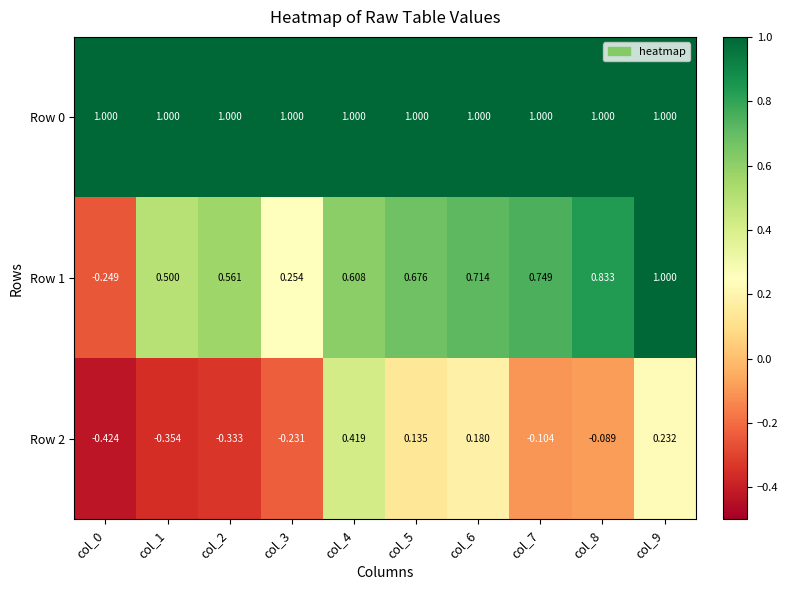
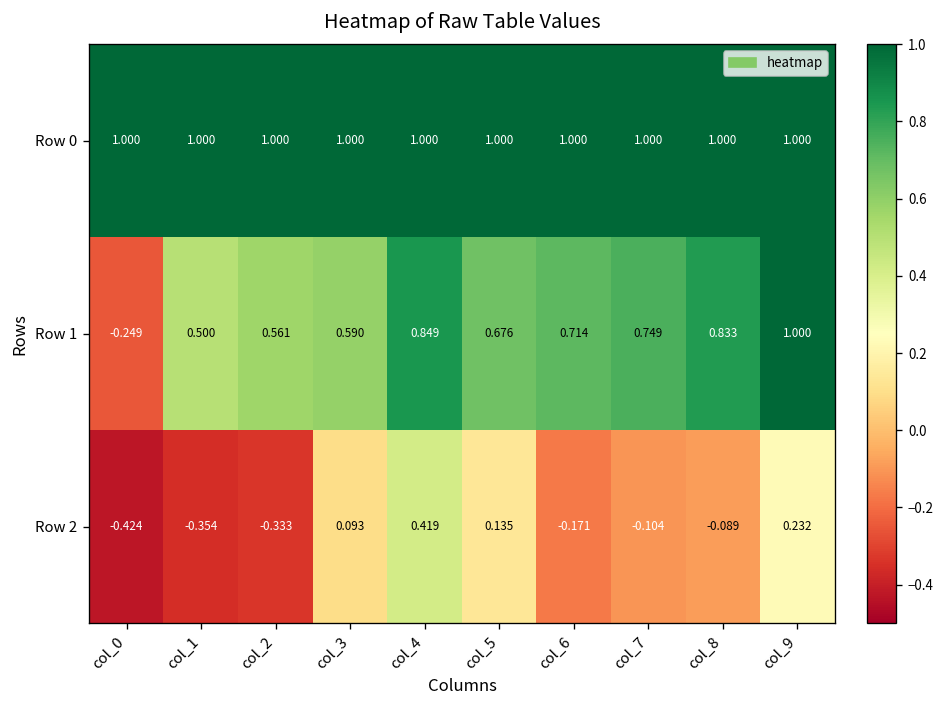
Row 1, col_3: 0.254 -> 0.590
Row 1, col_4: 0.608 -> 0.849
Row 2, col_3: -0.231 -> 0.093
Row 2, col_6: 0.180 -> -0.171
